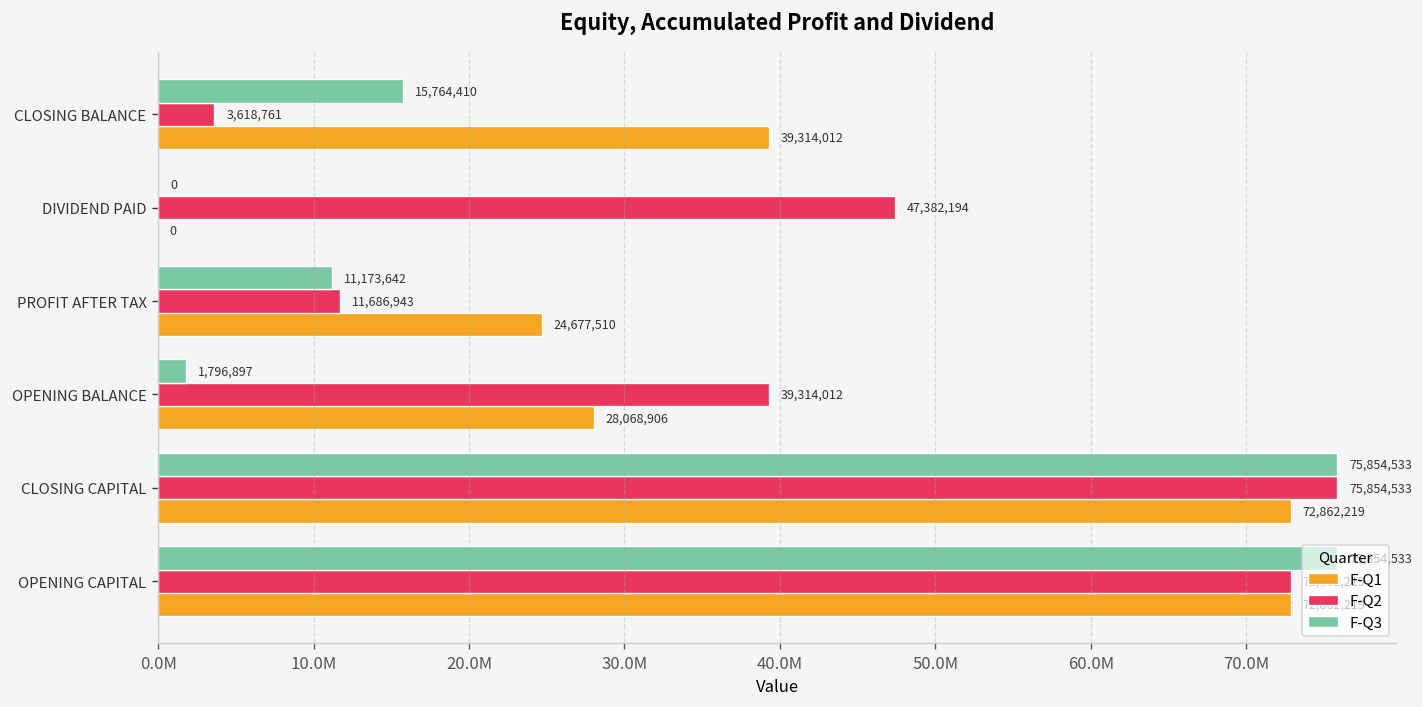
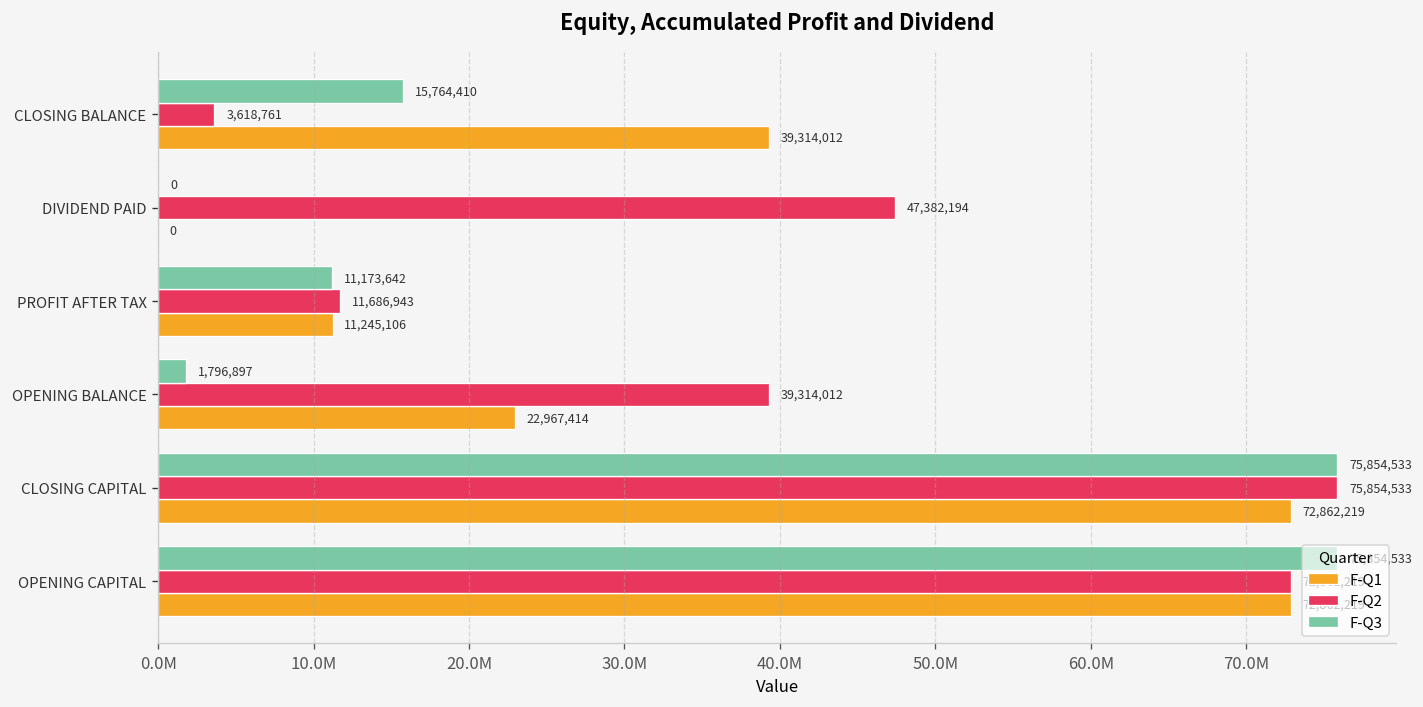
F-Q1, PROFIT AFTER TAX: 24,677,510 -> 11,245,106
F-Q1, OPENING BALANCE: 28,068,906 -> 22,967,414
